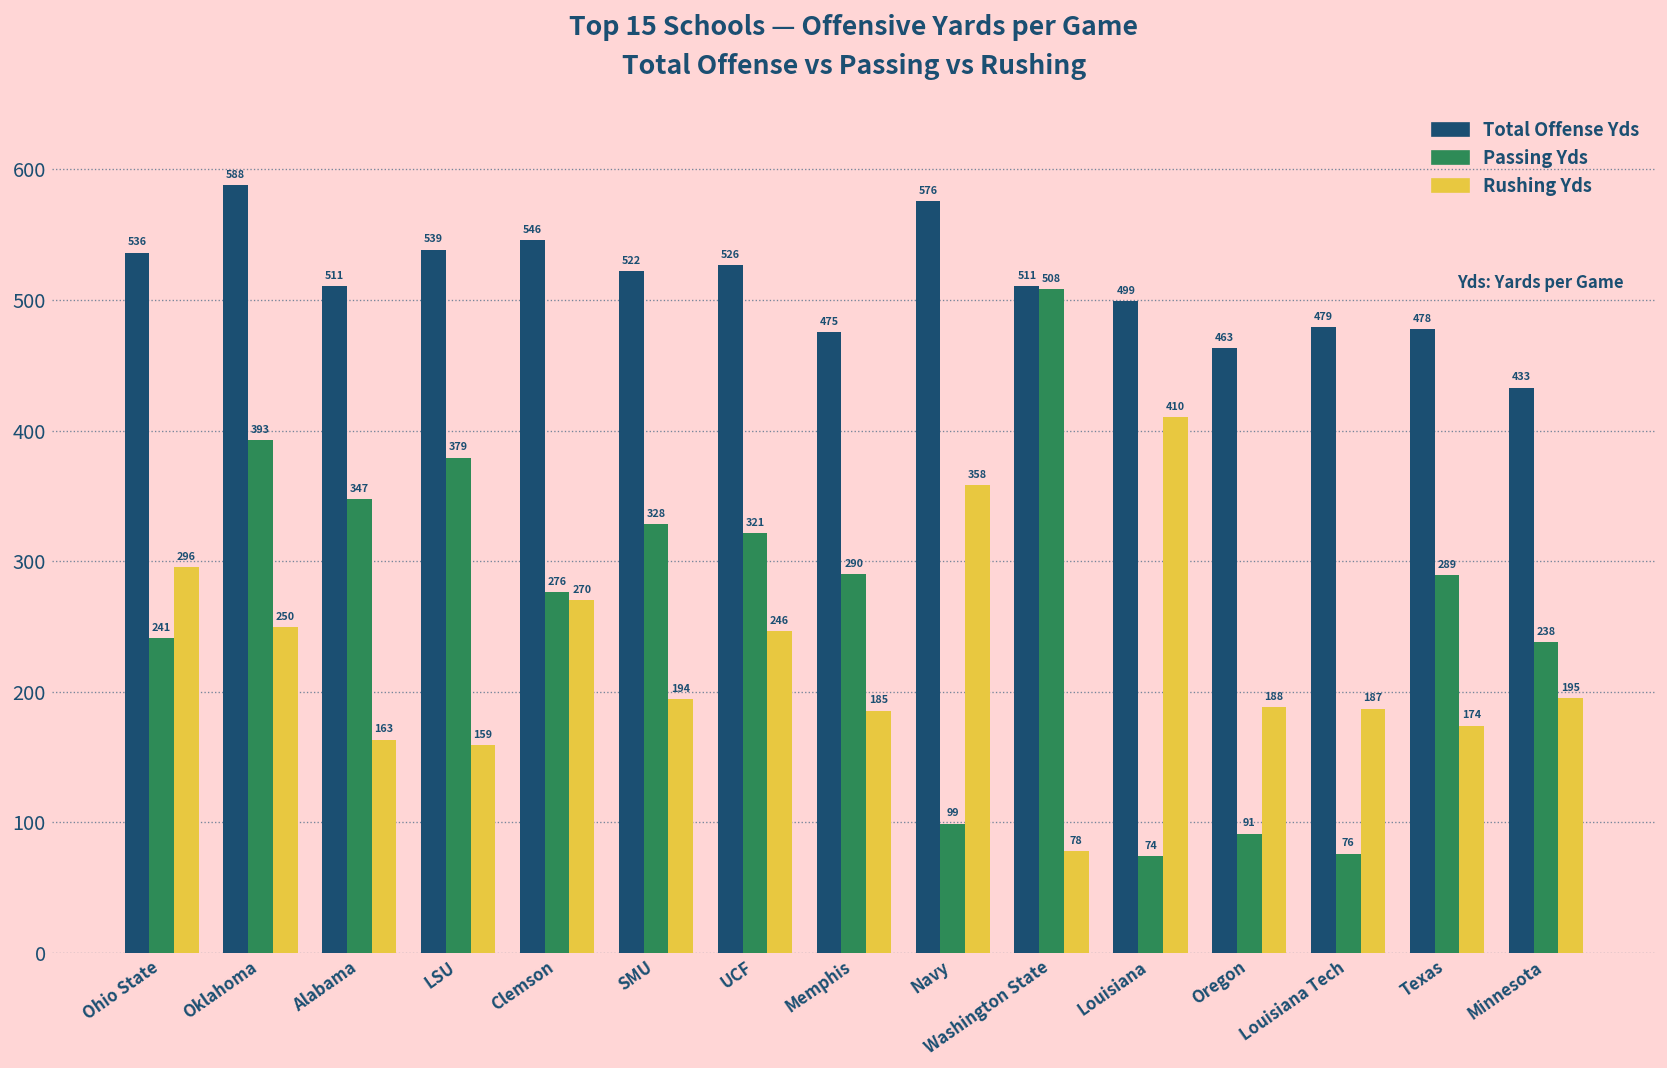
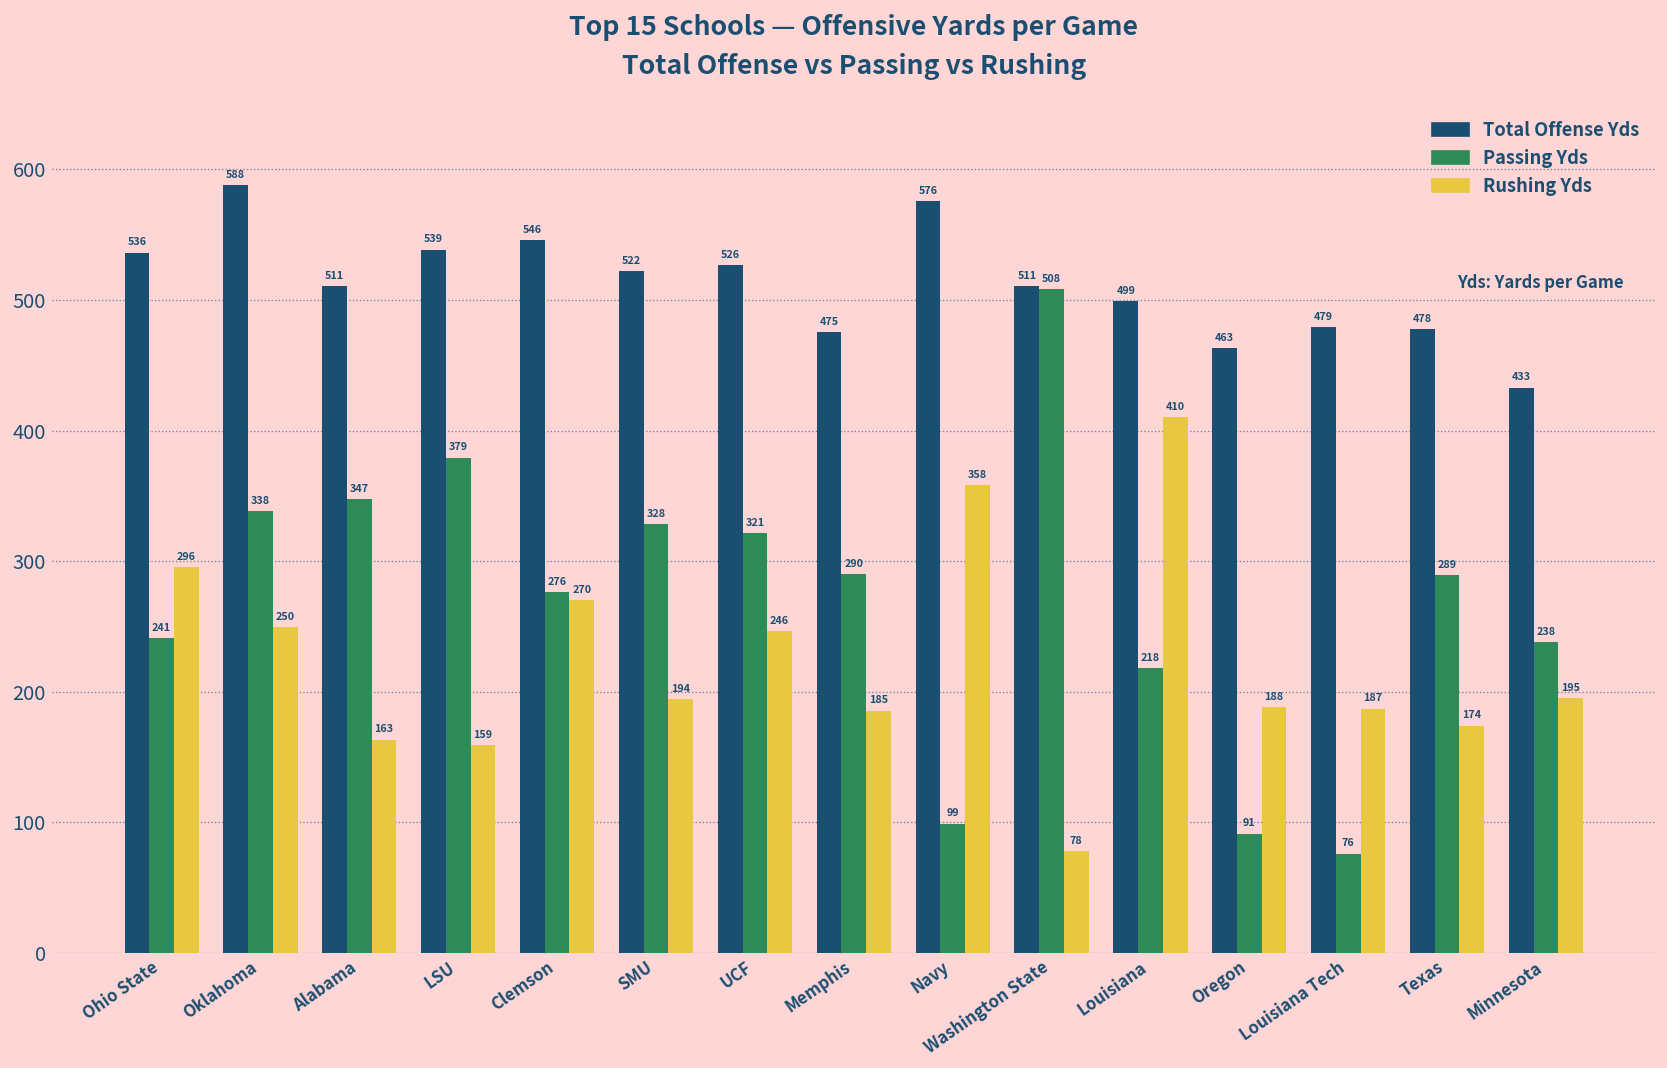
Passing Yds, Oklahoma: 393 -> 338
Passing Yds, Louisiana: 74 -> 218
